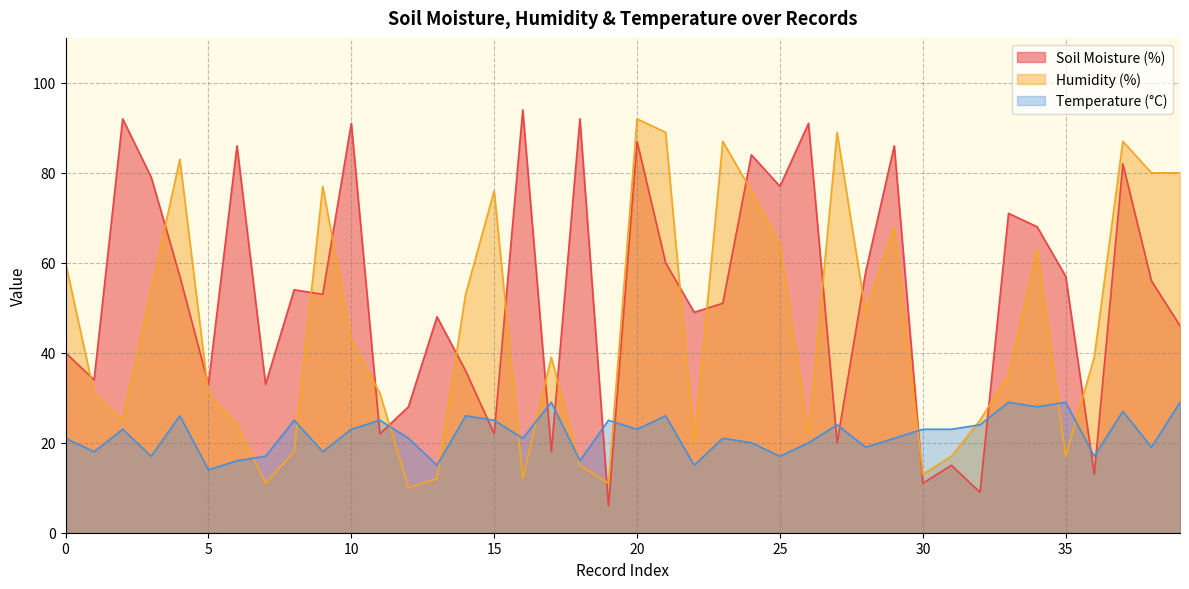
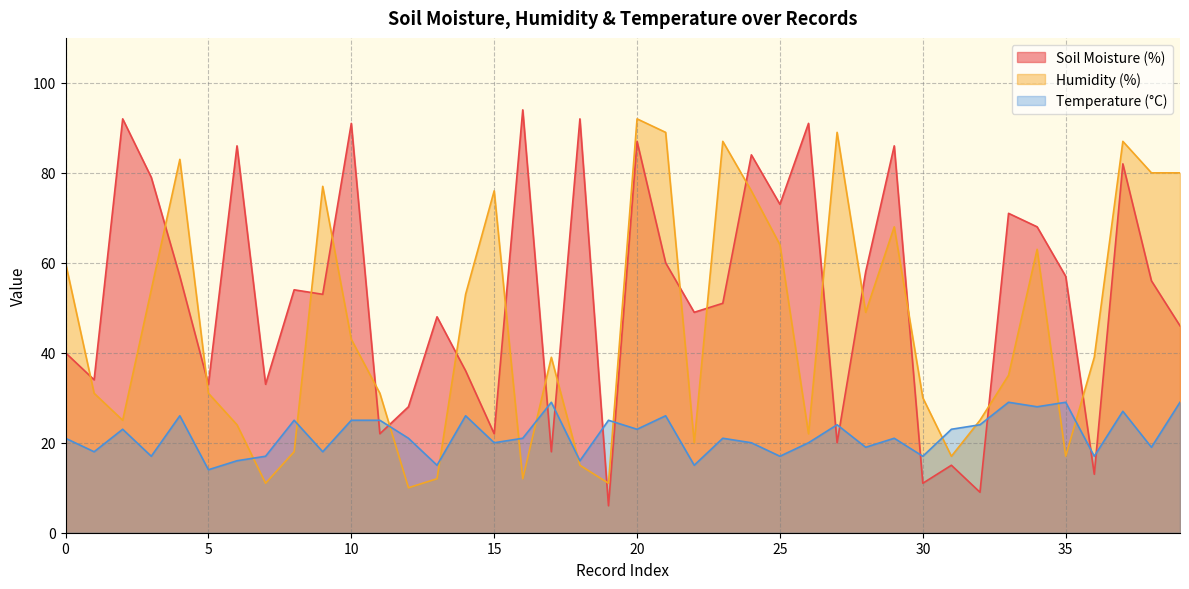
Temperature (°C), 10: 23 -> 25
Temperature (°C), 15: 25 -> 20
Soil Moisture (%), 25: 77 -> 73
Humidity (%), 30: 13 -> 30
Temperature (°C), 30: 23 -> 17
